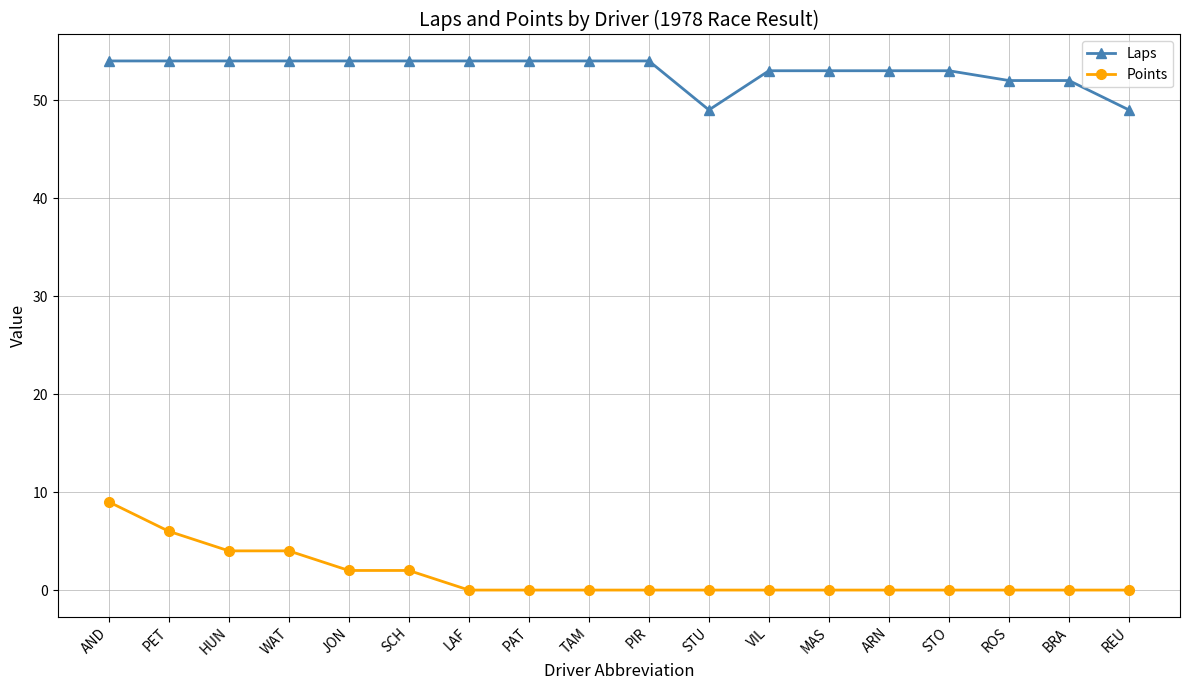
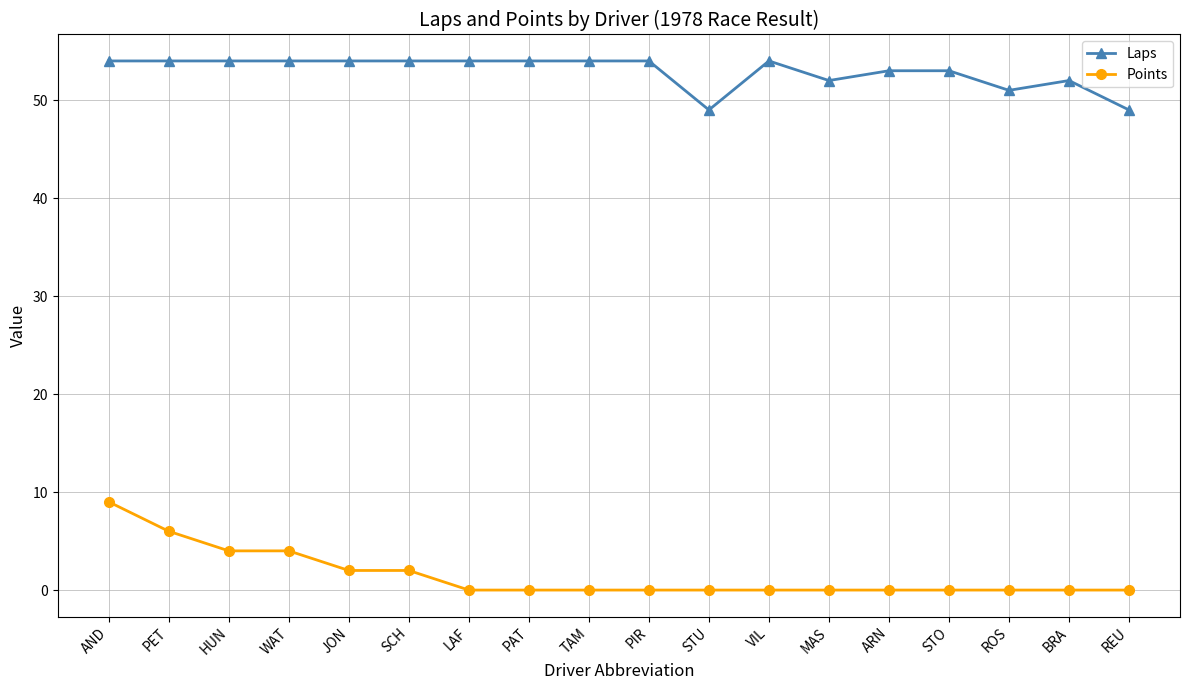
Laps, VIL: 53 -> 54
Laps, MAS: 53 -> 52
Laps, ROS: 52 -> 51
